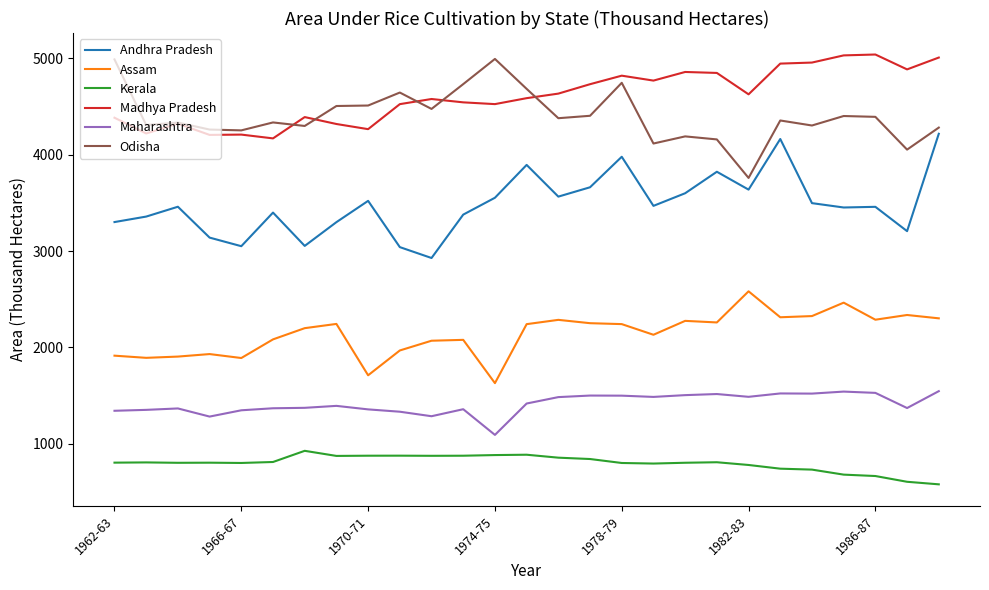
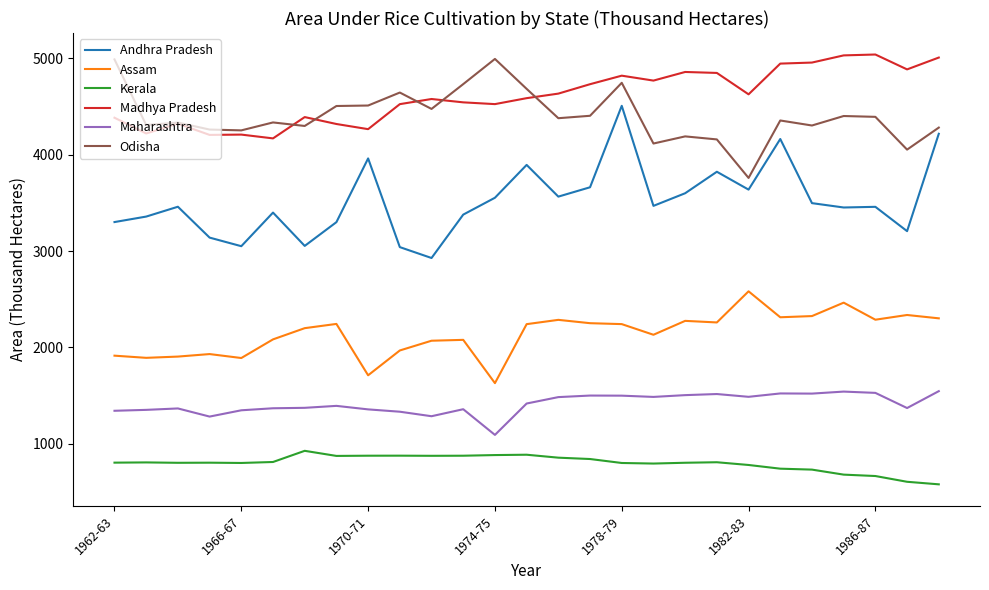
Andhra Pradesh, 1970-71: 3500 -> 4000
Andhra Pradesh, 1978-79: 4000 -> 4500
